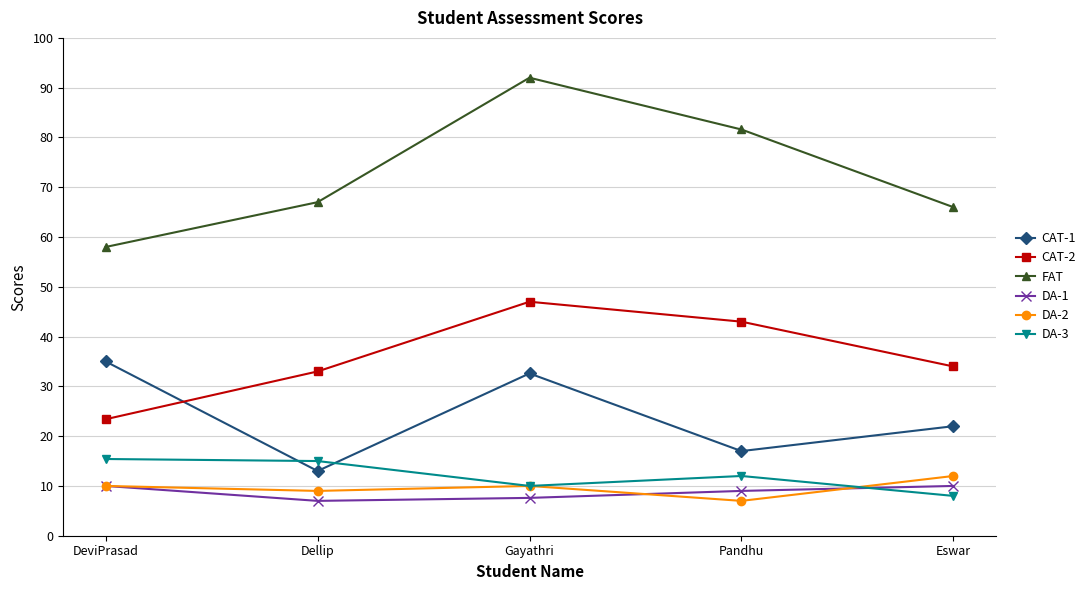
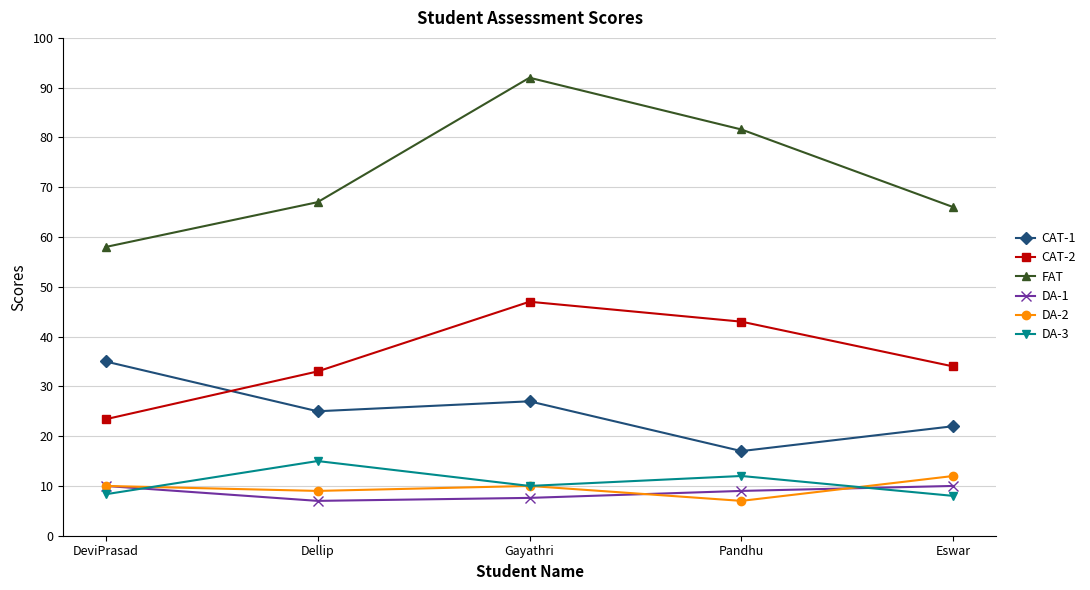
DA-3, DeviPrasad: 15 -> 8
CAT-1, Dellip: 13 -> 25
CAT-1, Gayathri: 33 -> 27
